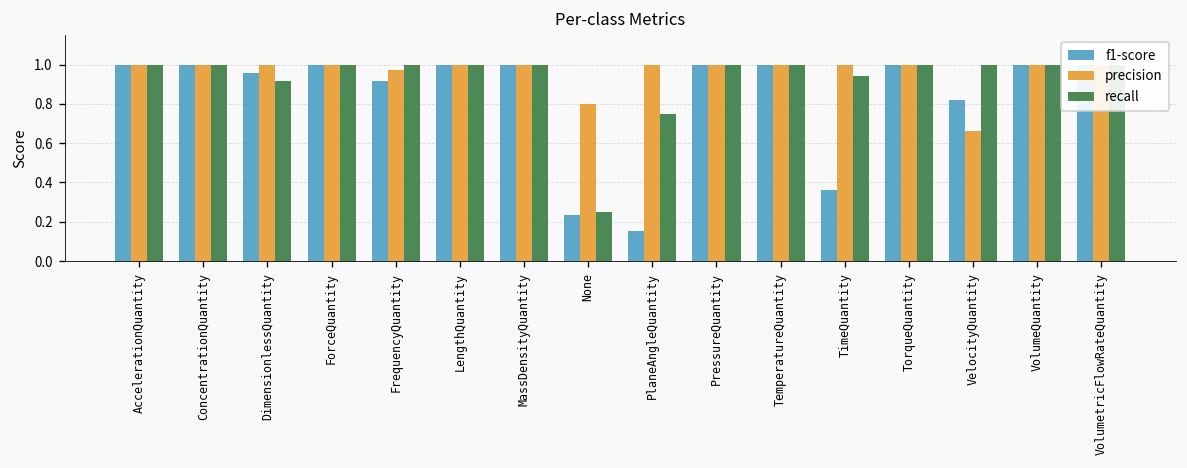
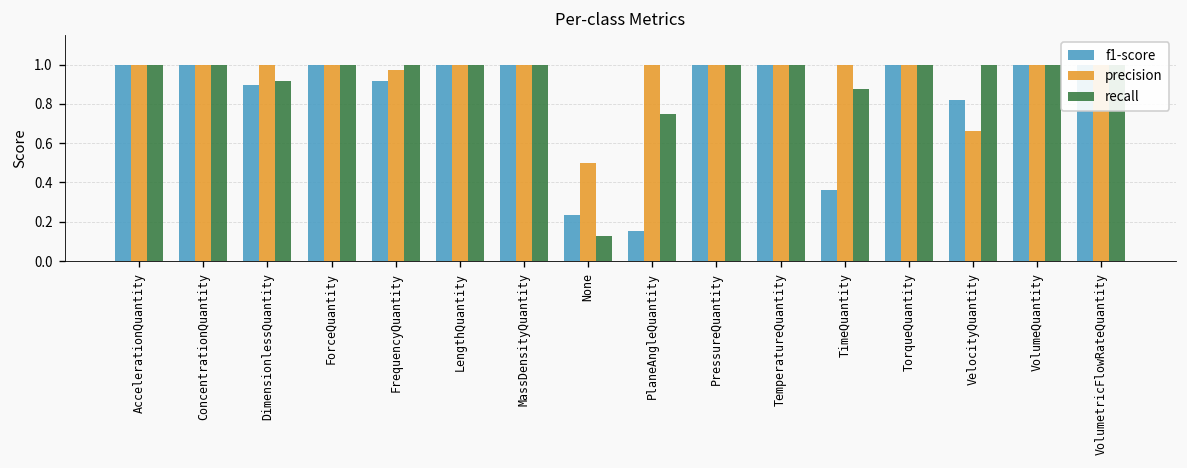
f1-score, DimensionlessQuantity: 0.96 -> 0.90
precision, None: 0.8 -> 0.5
recall, None: 0.25 -> 0.13
recall, TimeQuantity: 0.94 -> 0.88
